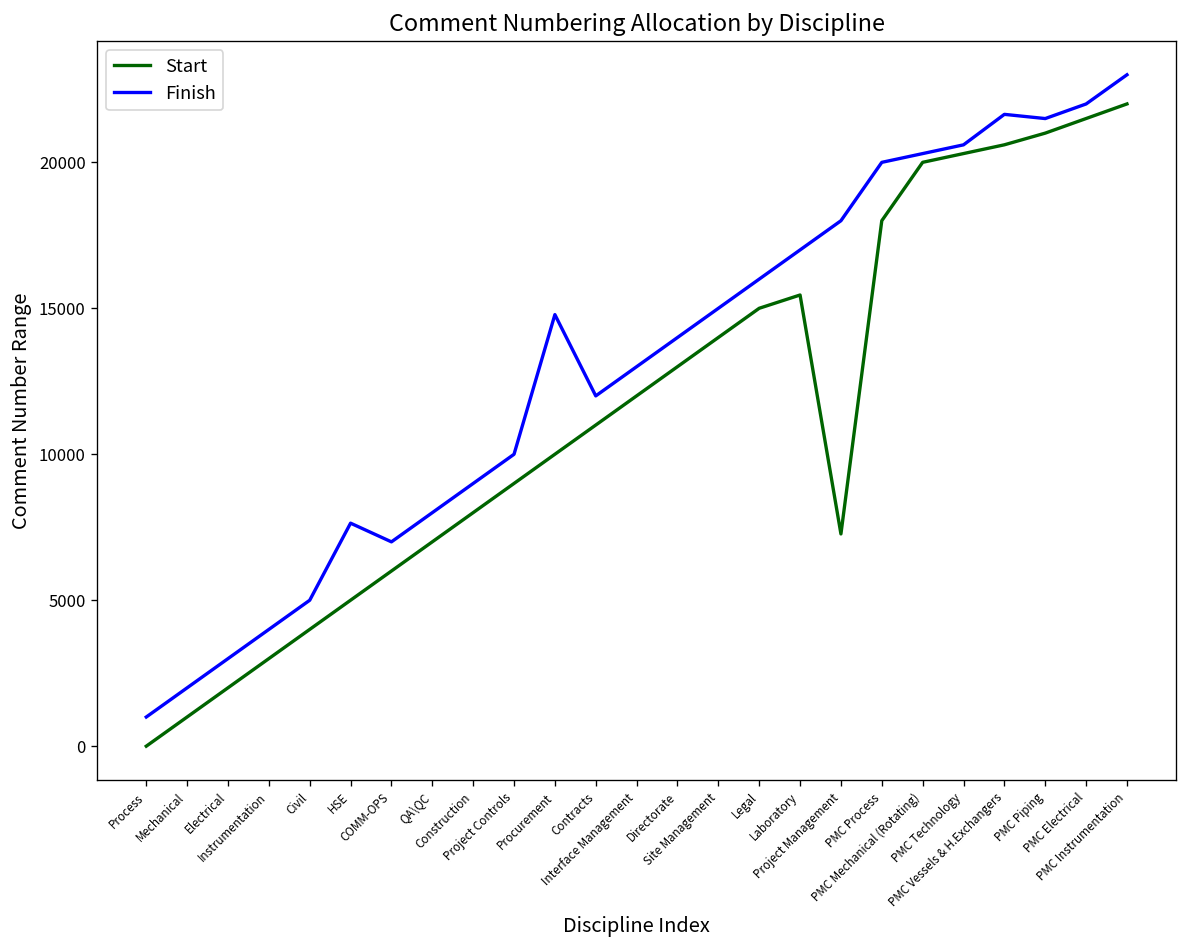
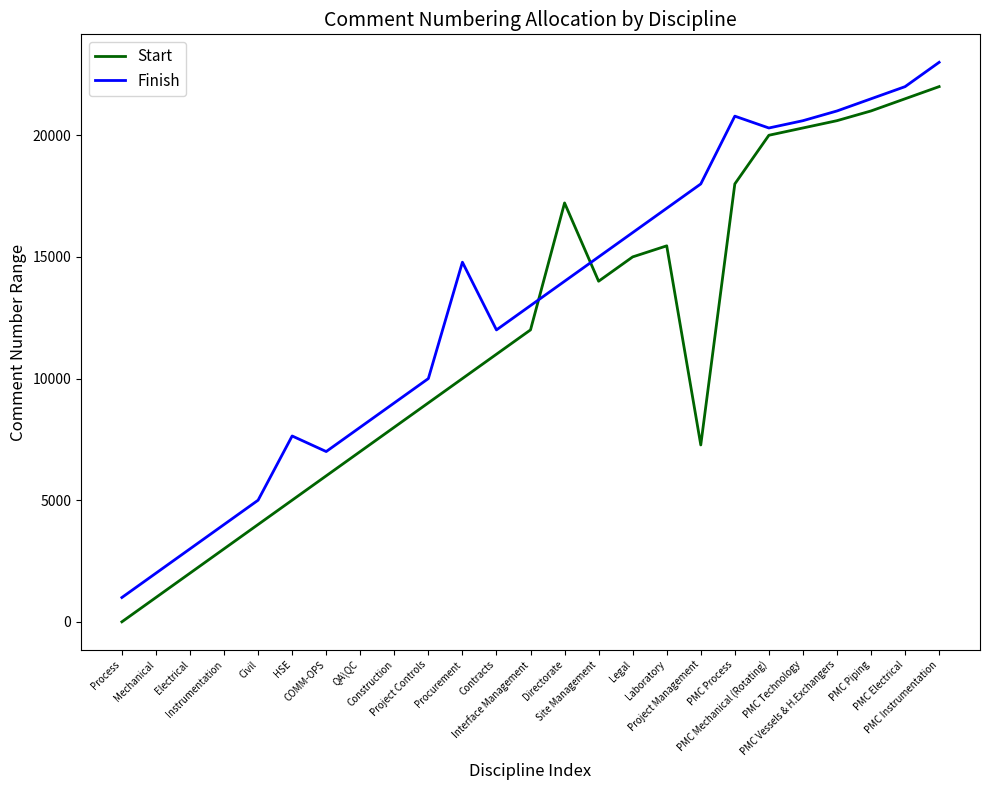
Start, Directorate: 13000 -> 17200
Finish, PMC Process: 20000 -> 20800
Finish, PMC Vessels & H.Exchangers: 21600 -> 21000
